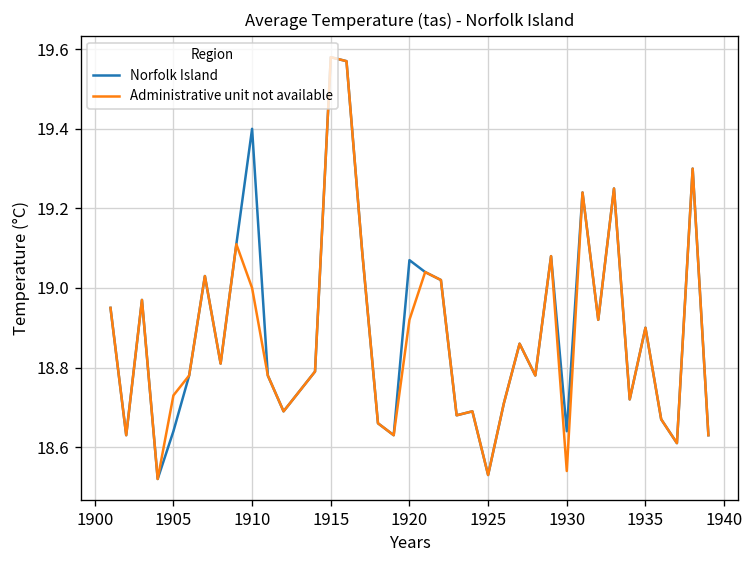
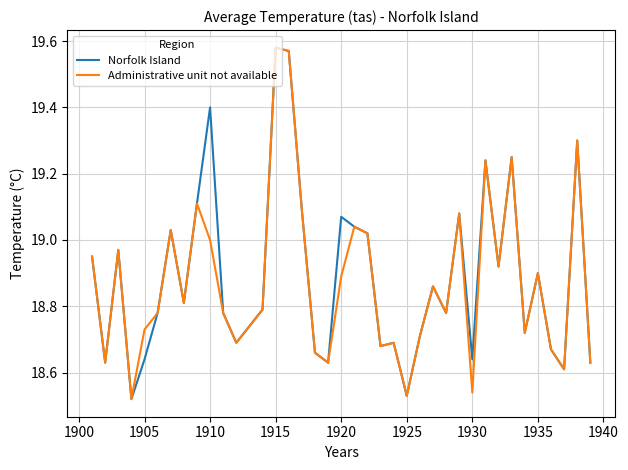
Administrative unit not available, 1920: 18.92 -> 18.89
